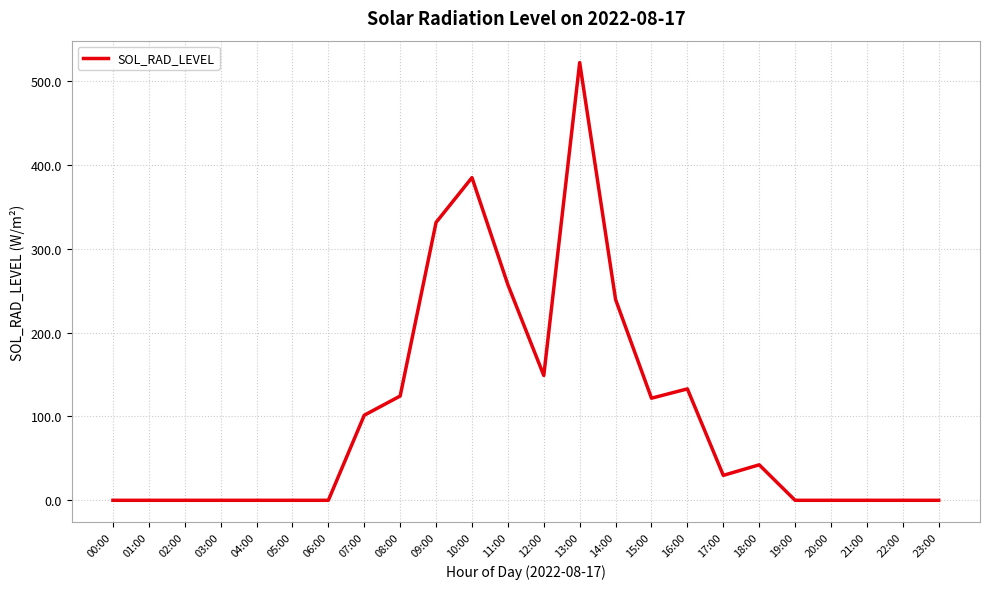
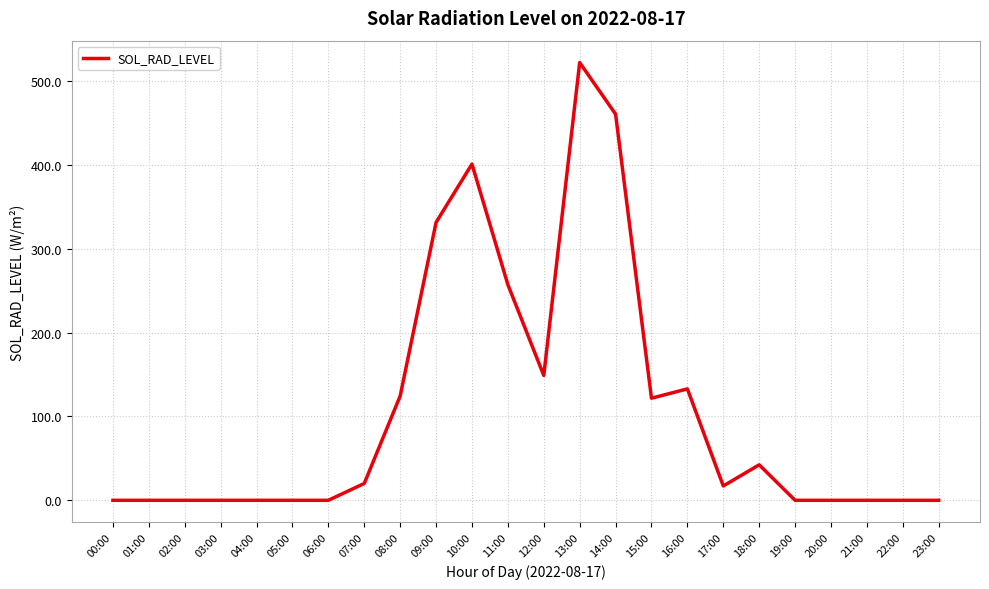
07:00: 100 -> 20
10:00: 380 -> 400
14:00: 240 -> 460
17:00: 30 -> 20
